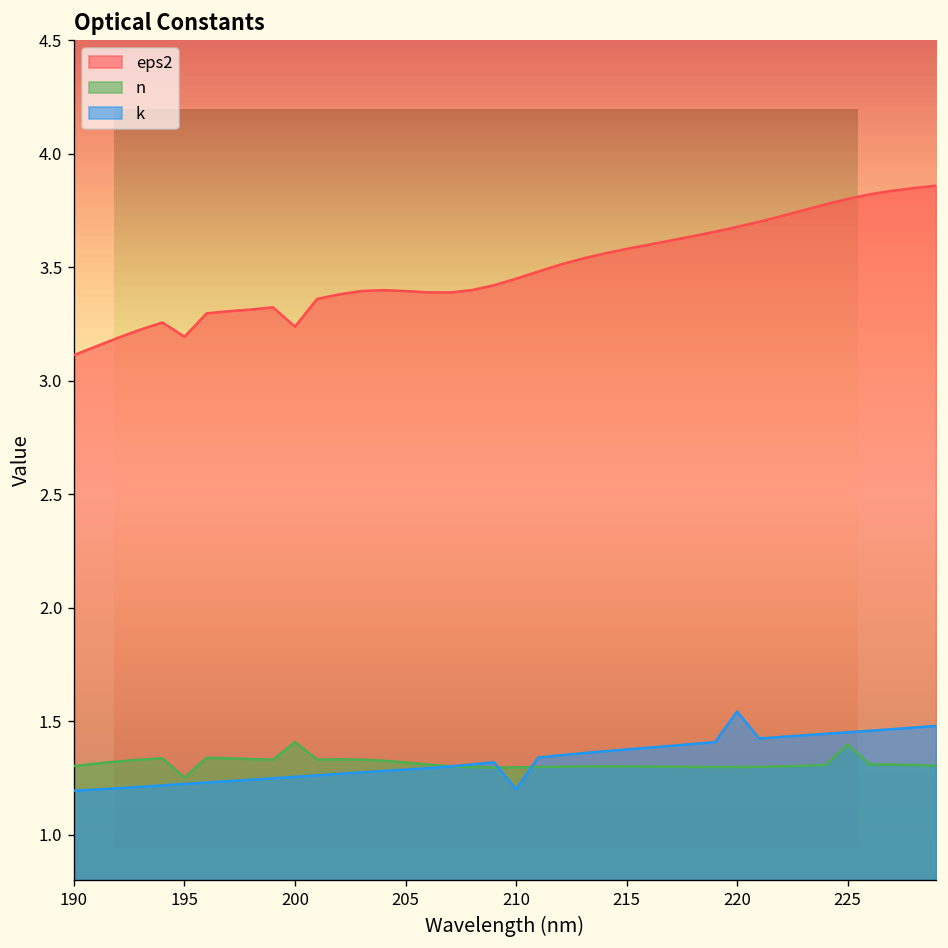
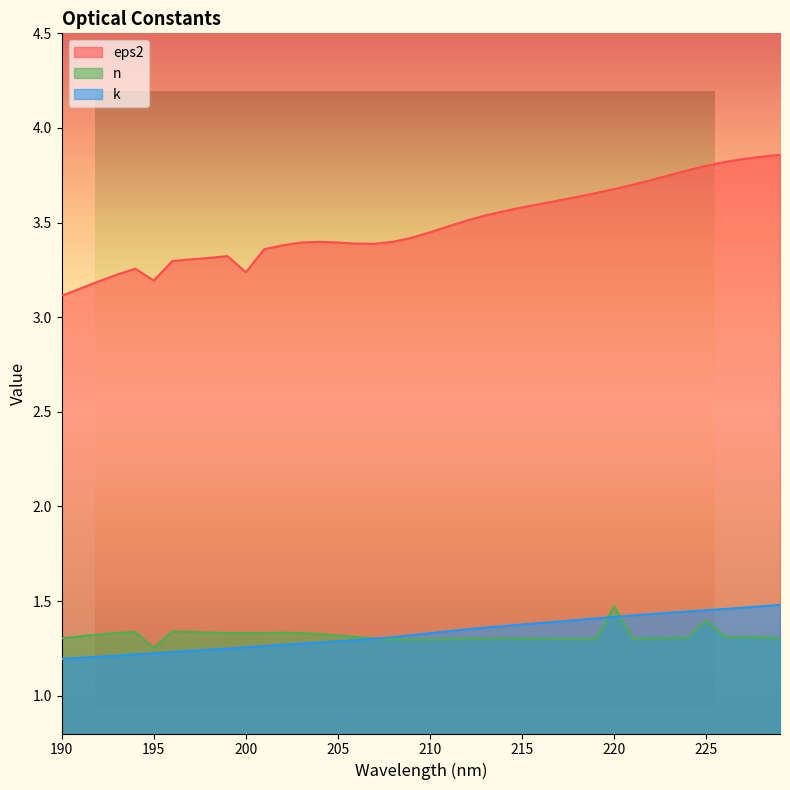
n, 200: 1.41 -> 1.33
k, 210: 1.20 -> 1.33
n, 220: 1.30 -> 1.47
k, 220: 1.54 -> 1.42
